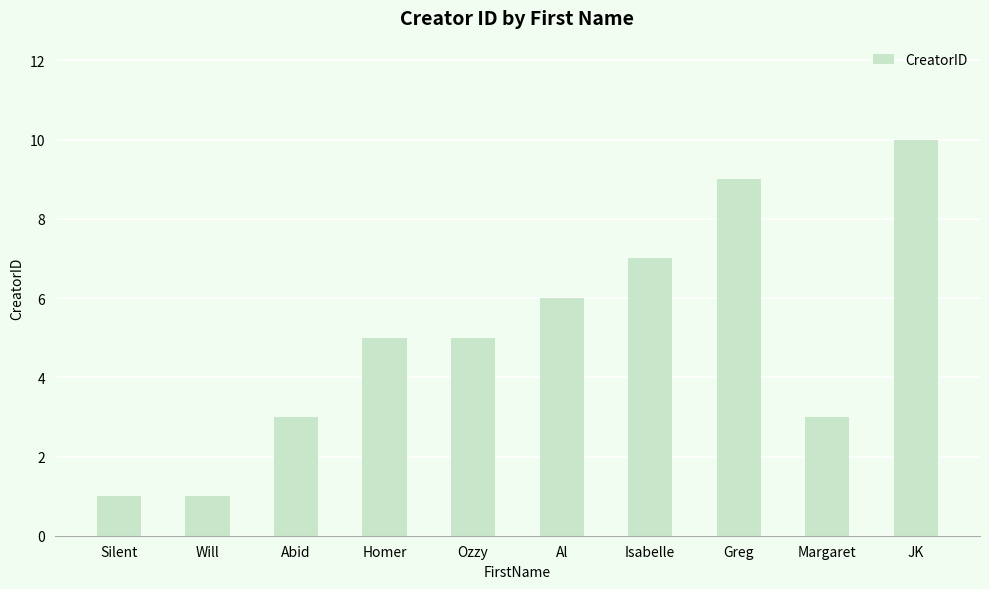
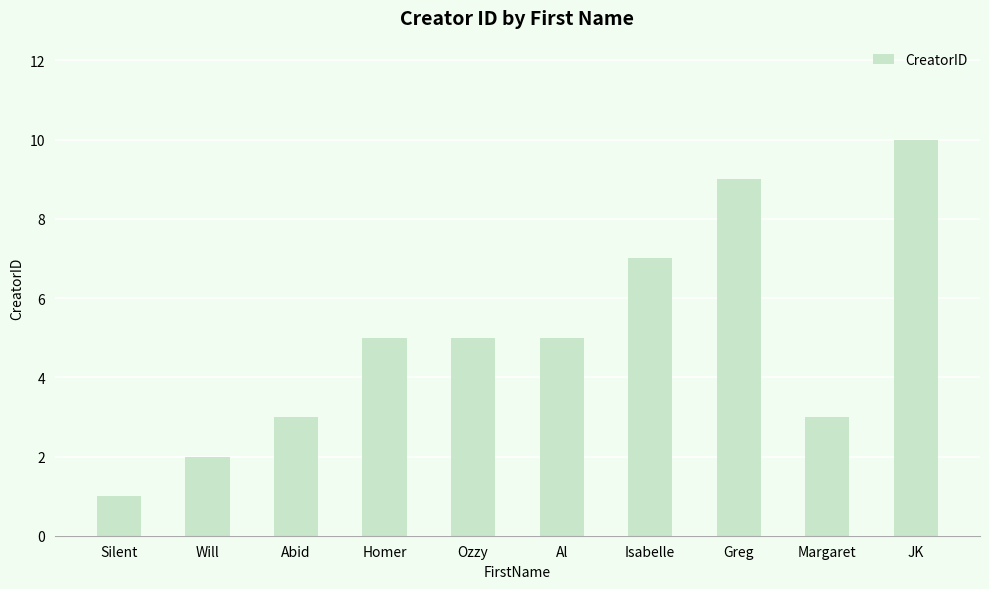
Will: 1 -> 2
Al: 6 -> 5
